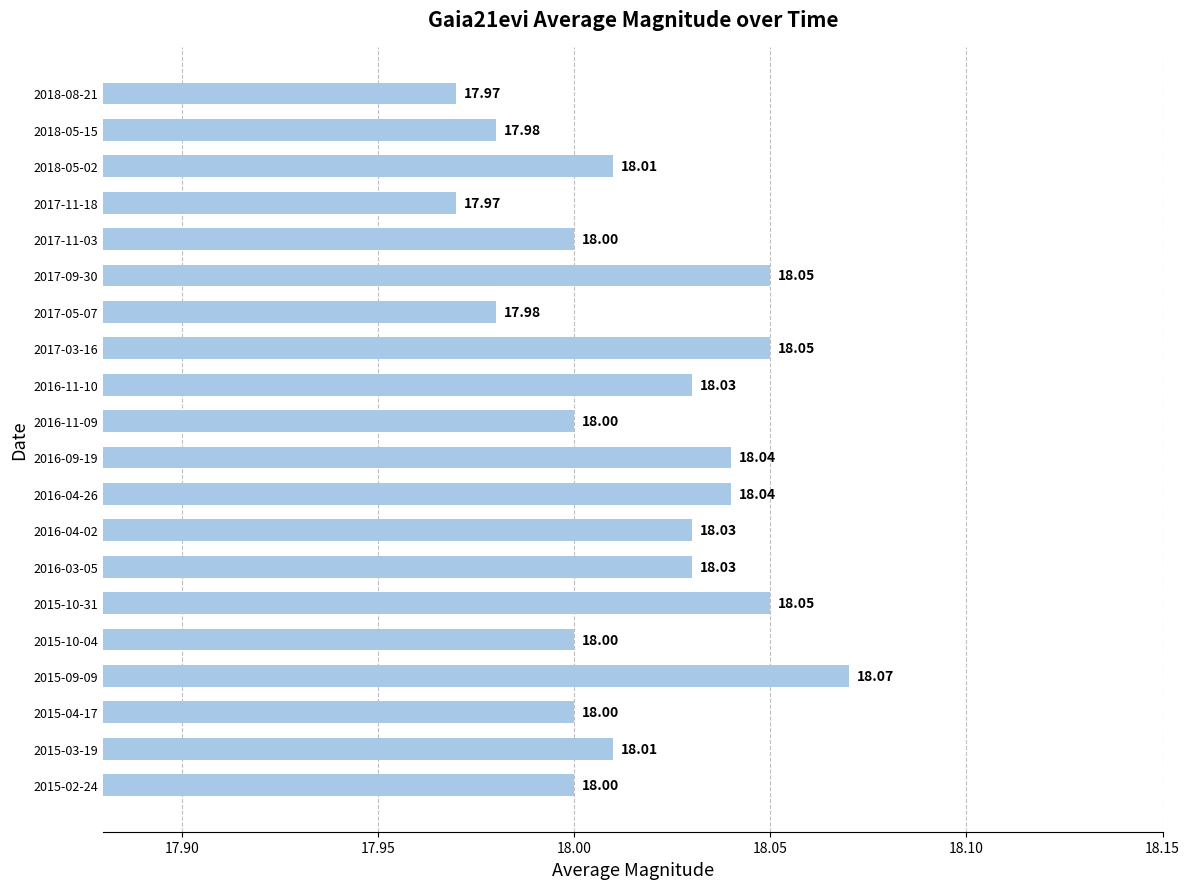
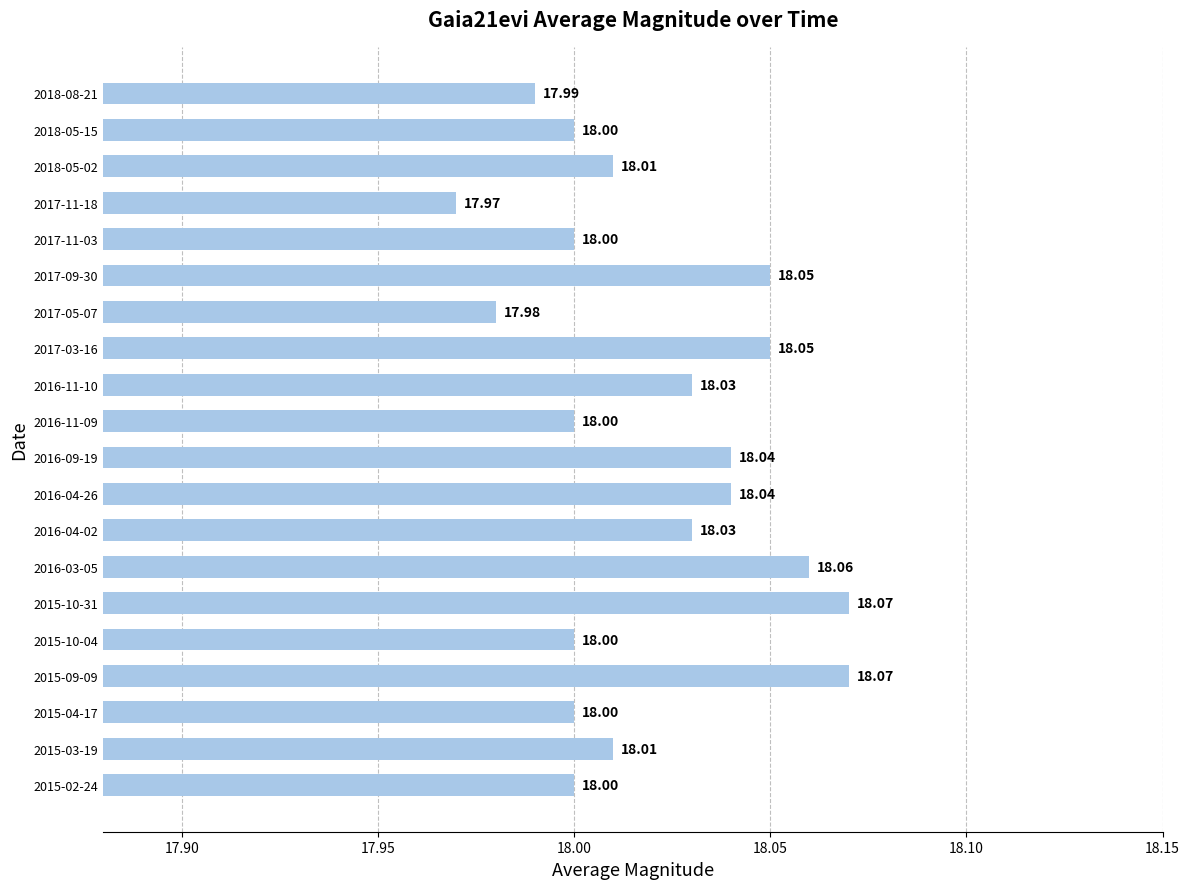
2018-08-21: 17.97 -> 17.99
2018-05-15: 17.98 -> 18.00
2016-03-05: 18.03 -> 18.06
2015-10-31: 18.05 -> 18.07
